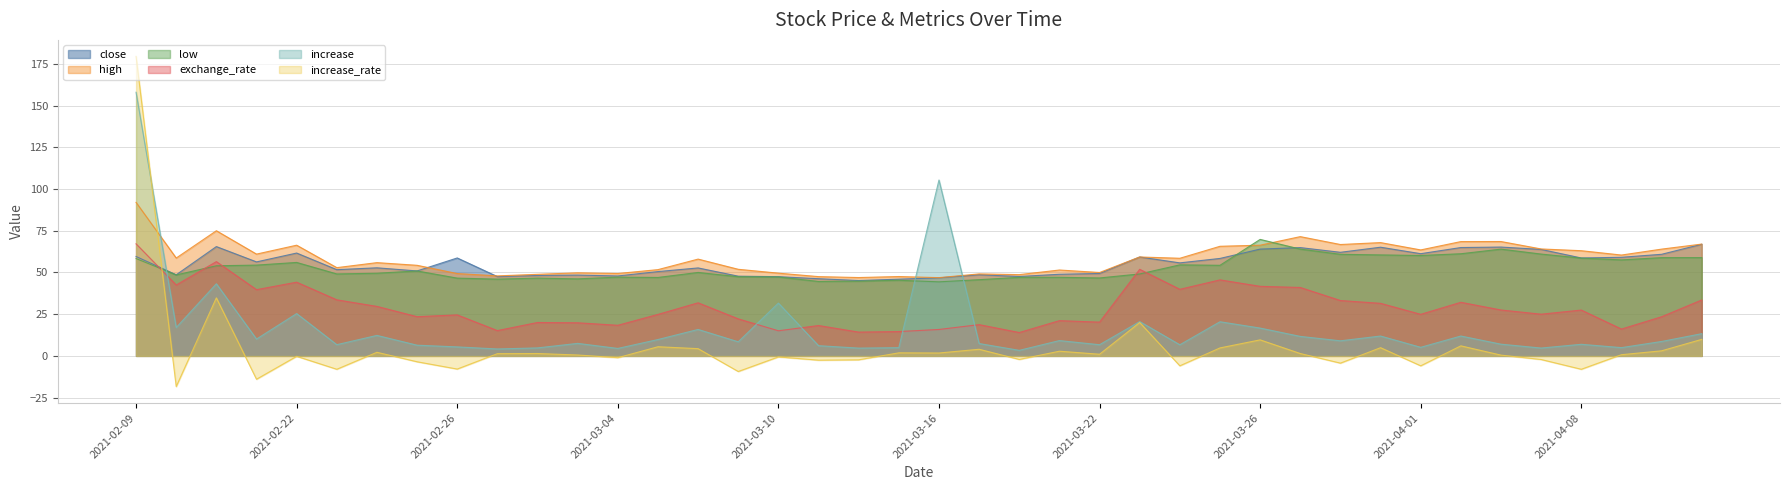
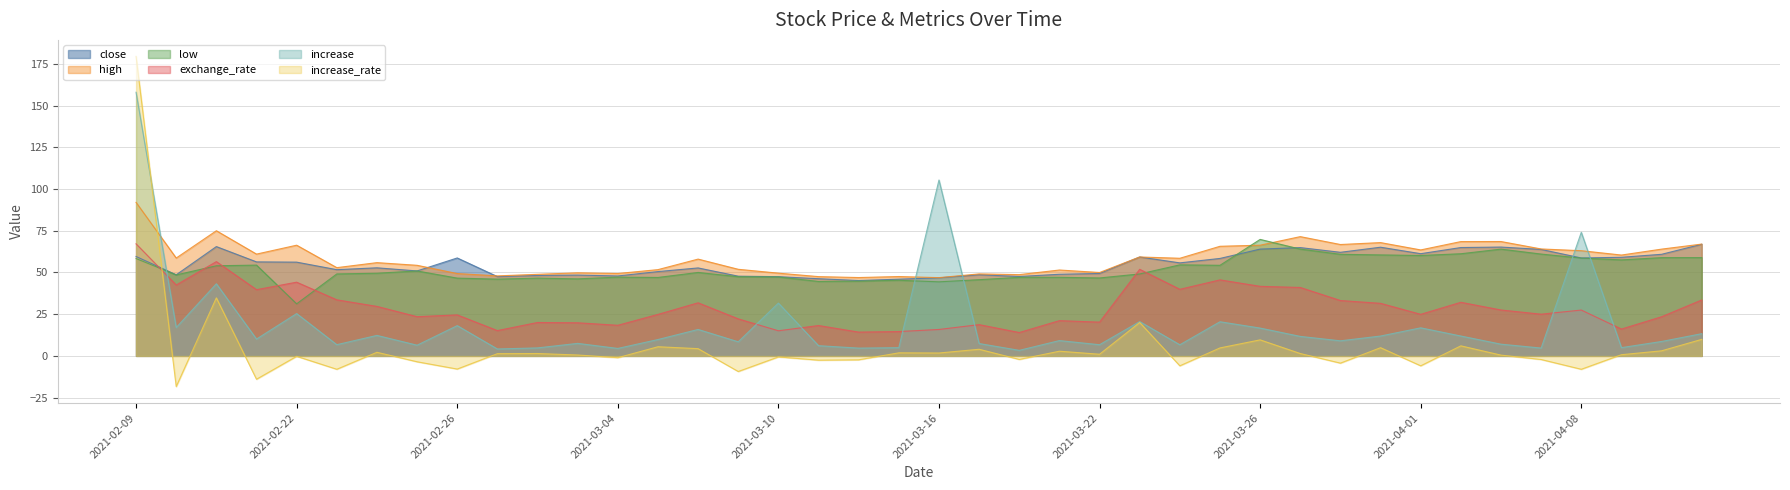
close, 2021-02-22: 62 -> 56
low, 2021-02-22: 56 -> 31
increase, 2021-02-26: 5 -> 18
increase, 2021-04-01: 5 -> 17
increase, 2021-04-08: 7 -> 74
